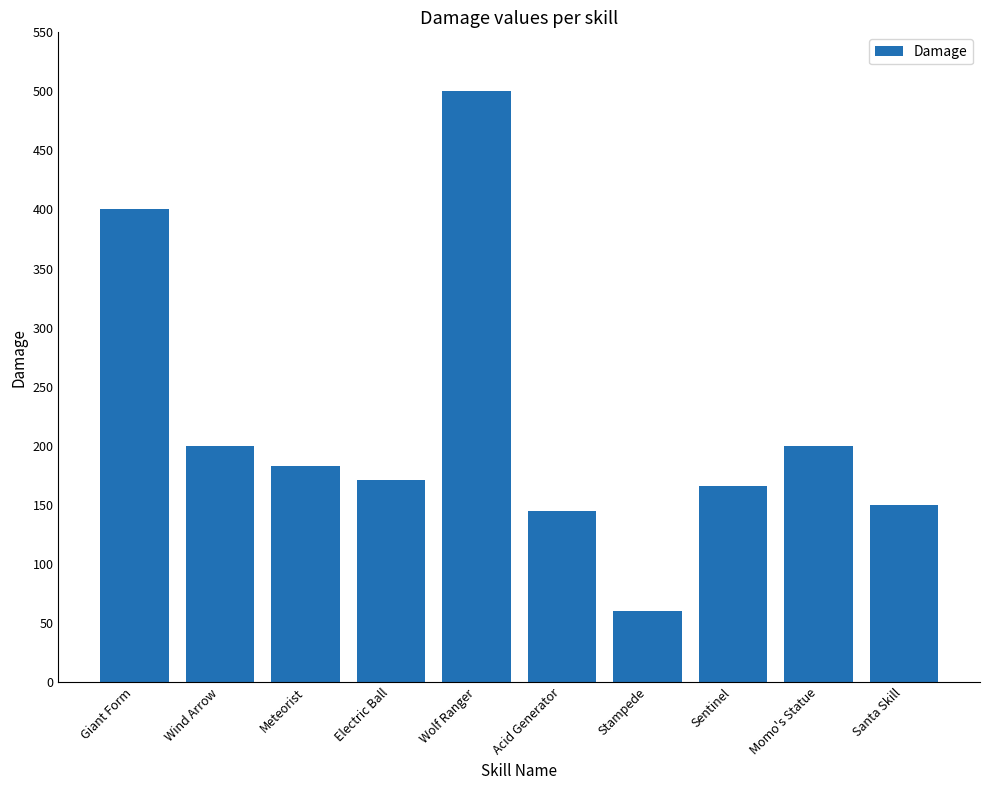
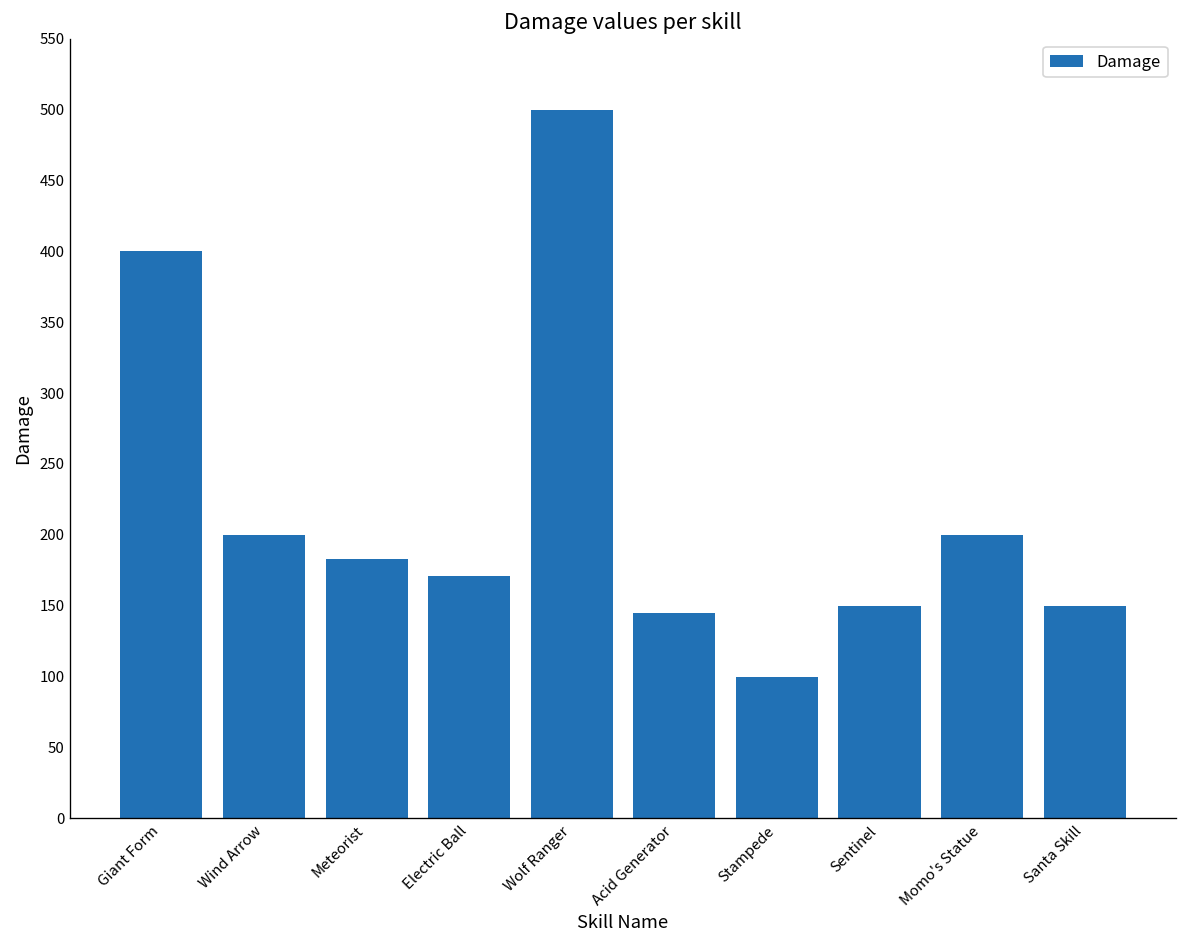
Stampede: 60 -> 100
Sentinel: 166 -> 150
